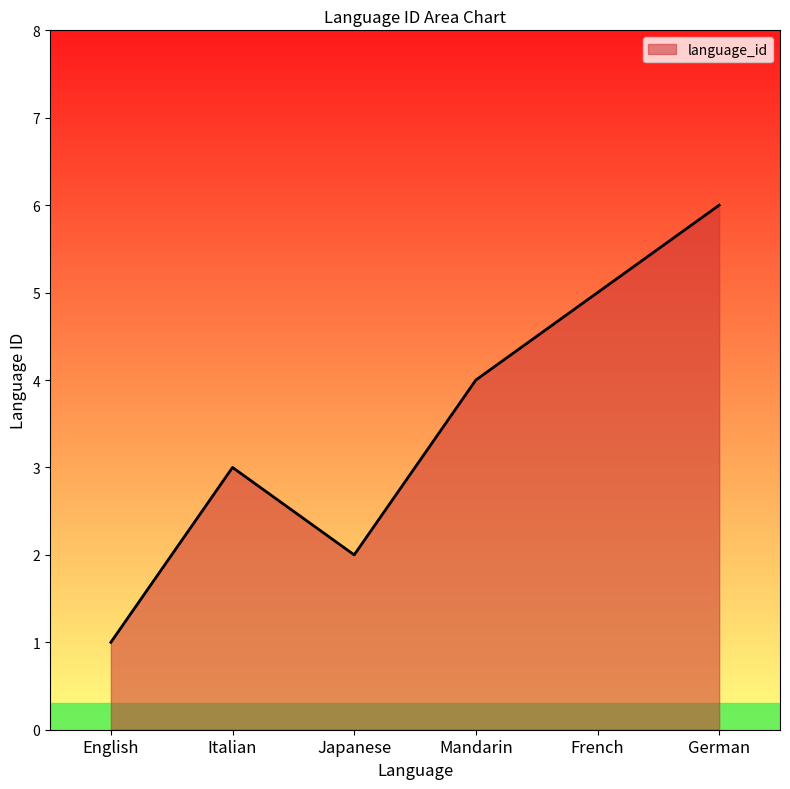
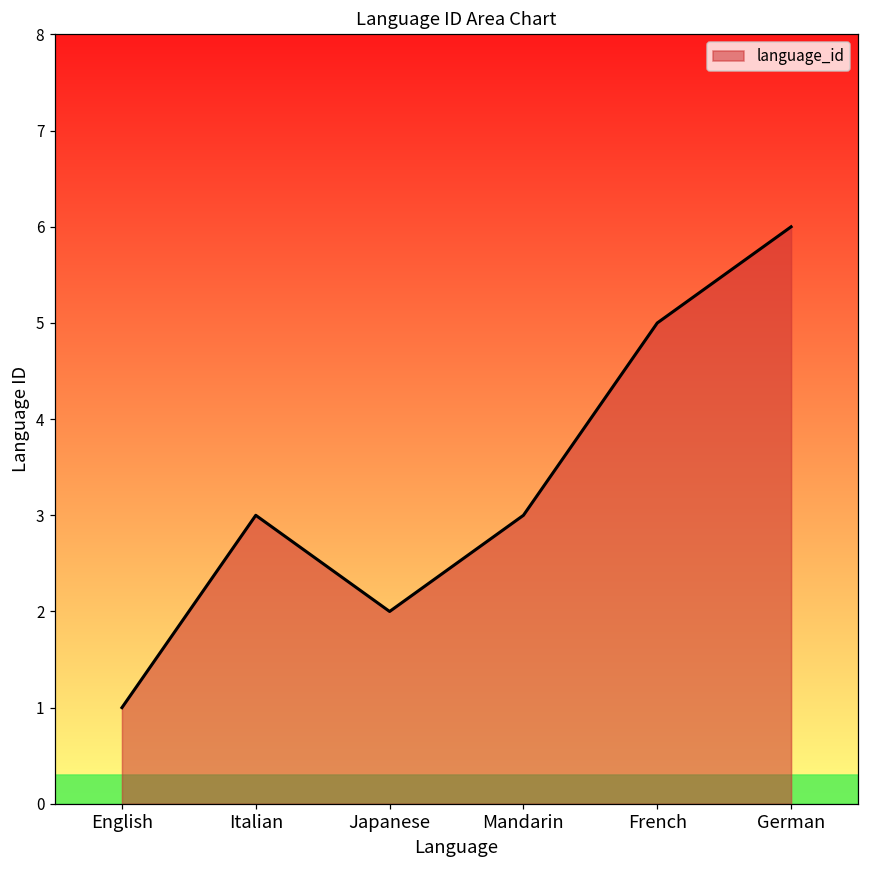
Mandarin: 4 -> 3
